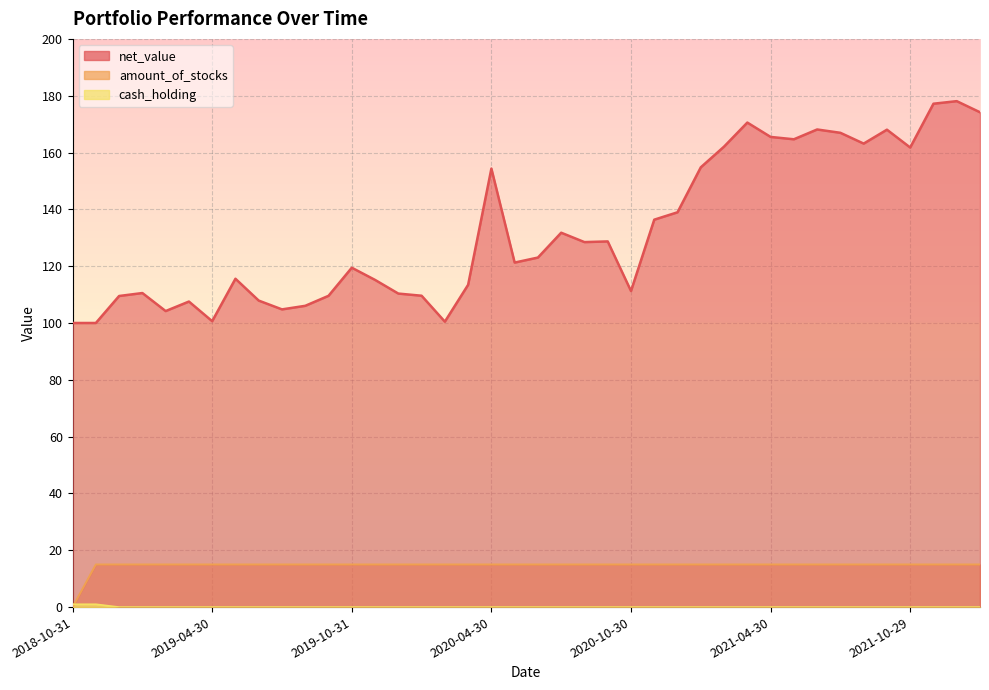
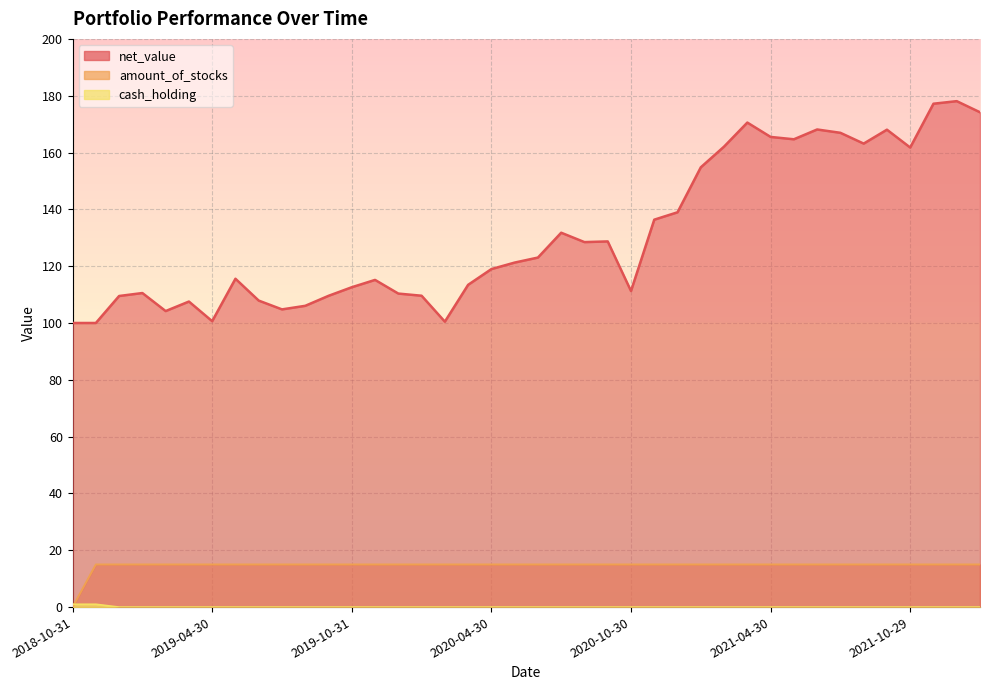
net_value, 2019-10-31: 119 -> 113
net_value, 2020-04-30: 154 -> 119
